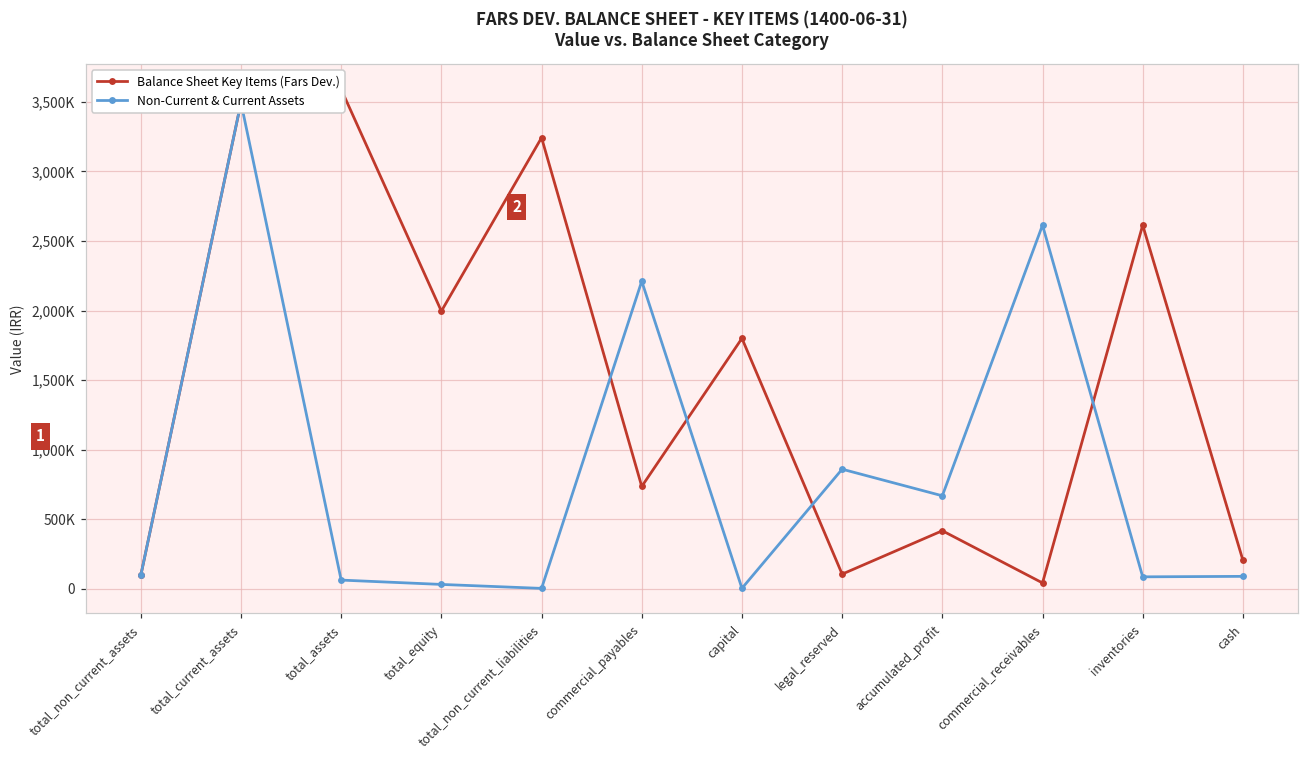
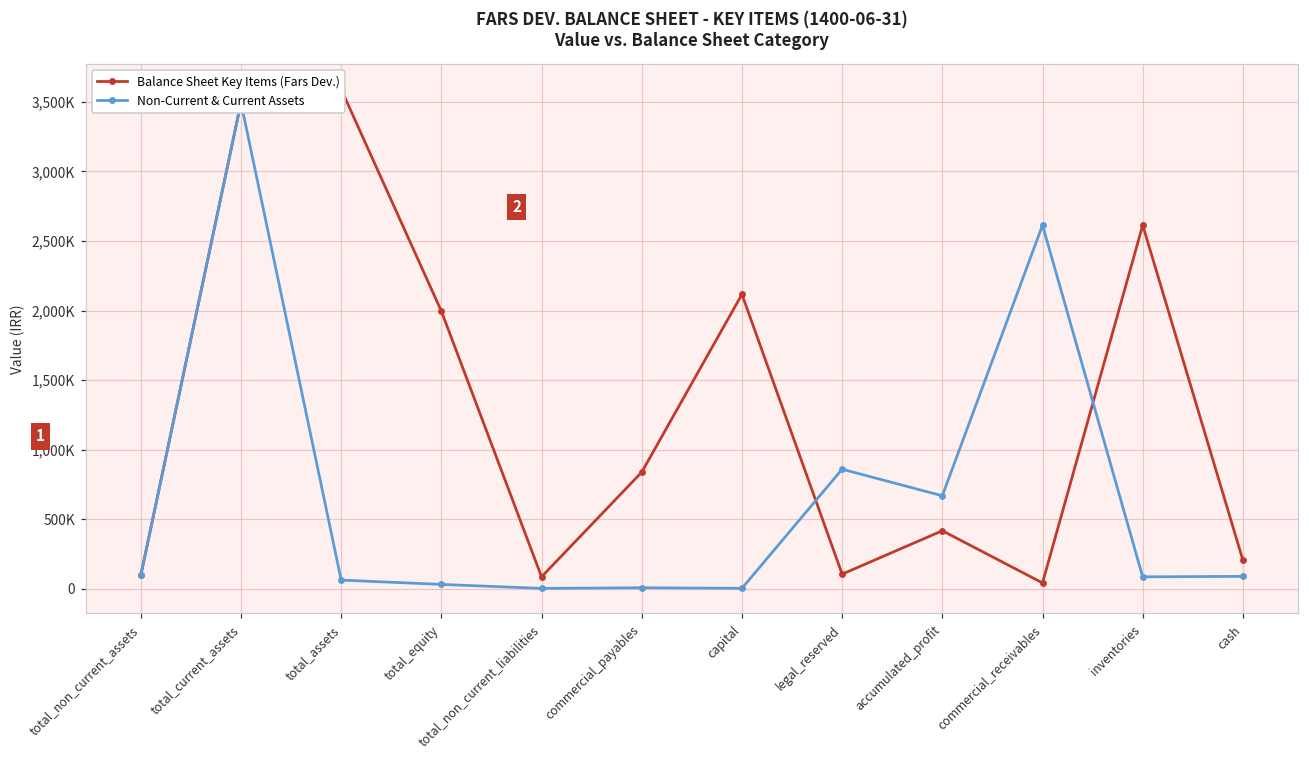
Balance Sheet Key Items (Fars Dev.), total_non_current_liabilities: 3,240,000 -> 80,000
Balance Sheet Key Items (Fars Dev.), commercial_payables: 730,000 -> 840,000
Non-Current & Current Assets, commercial_payables: 2,210,000 -> 10,000
Balance Sheet Key Items (Fars Dev.), capital: 1,800,000 -> 2,120,000
